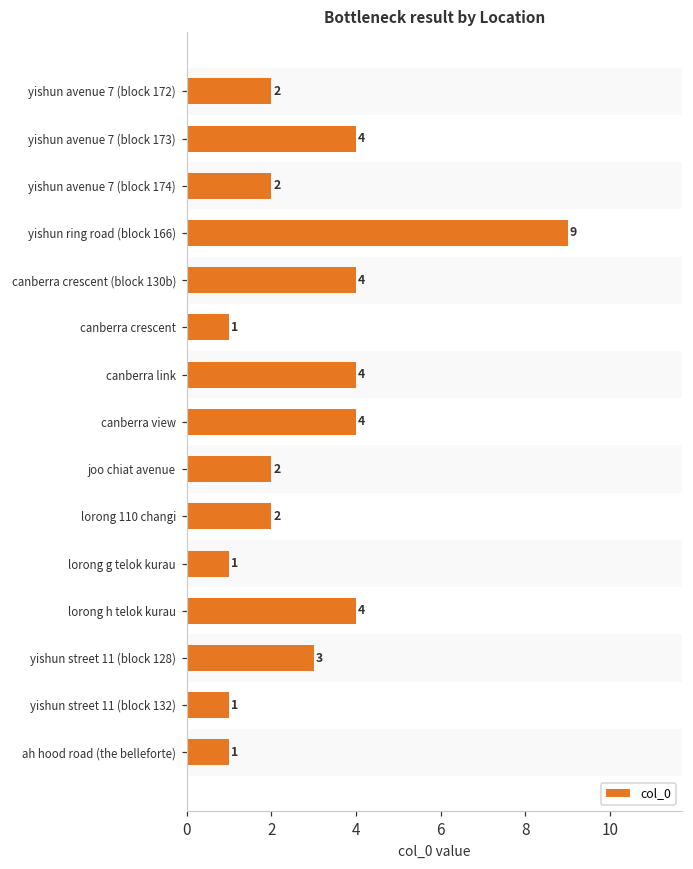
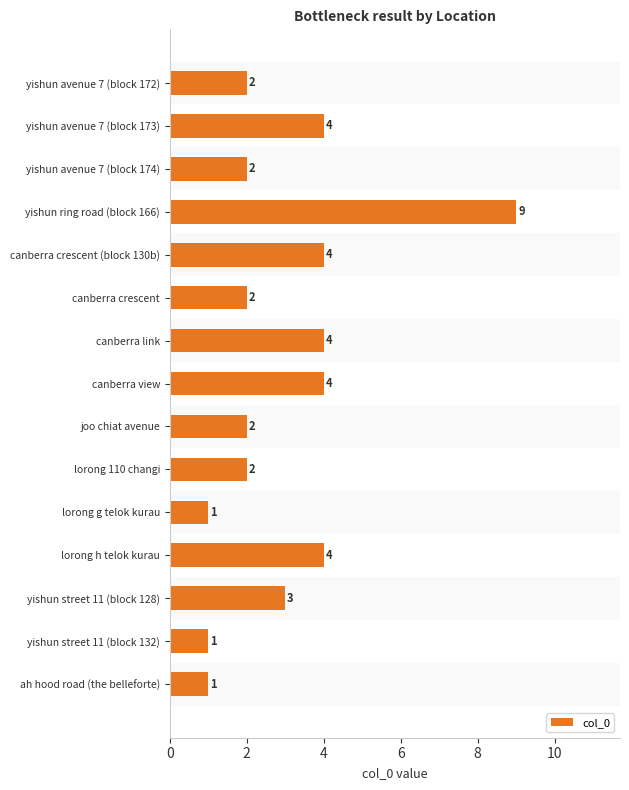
canberra crescent: 1 -> 2
